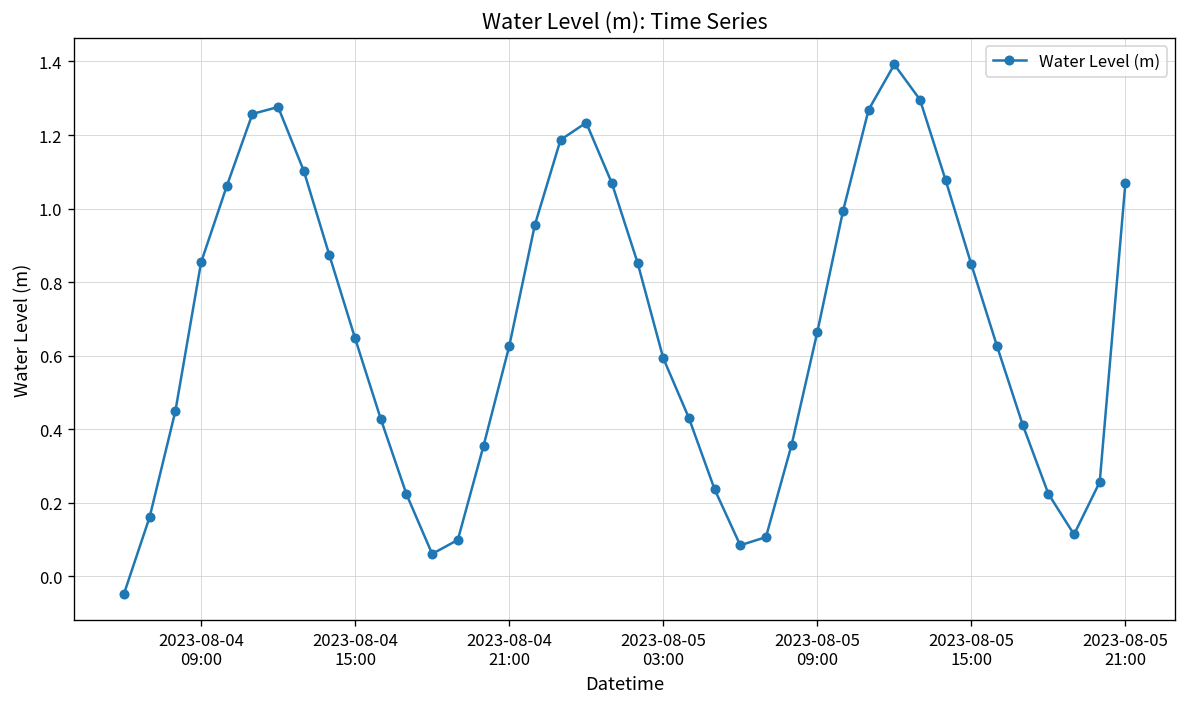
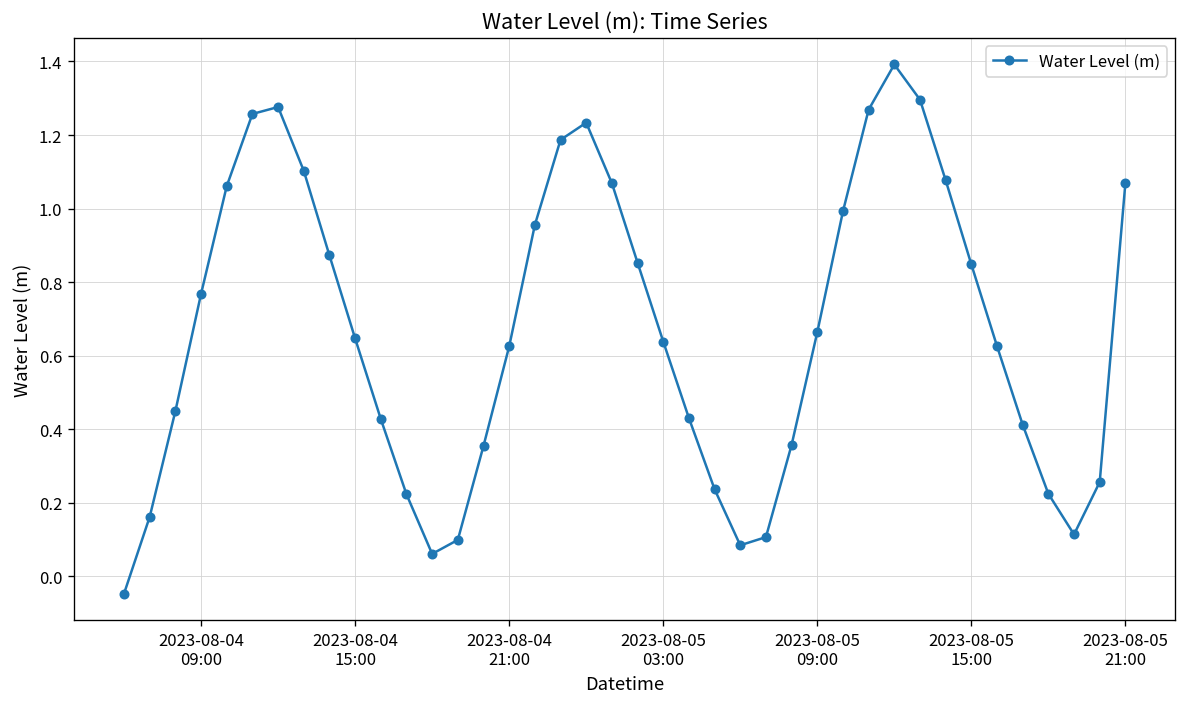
2023-08-04 09:00: 0.85 -> 0.77
2023-08-05 03:00: 0.59 -> 0.64
